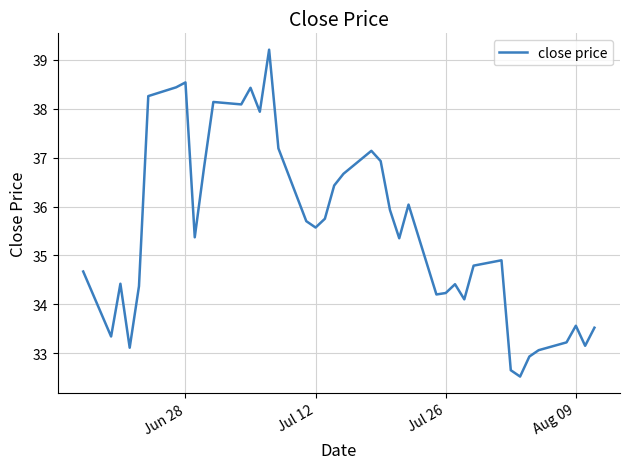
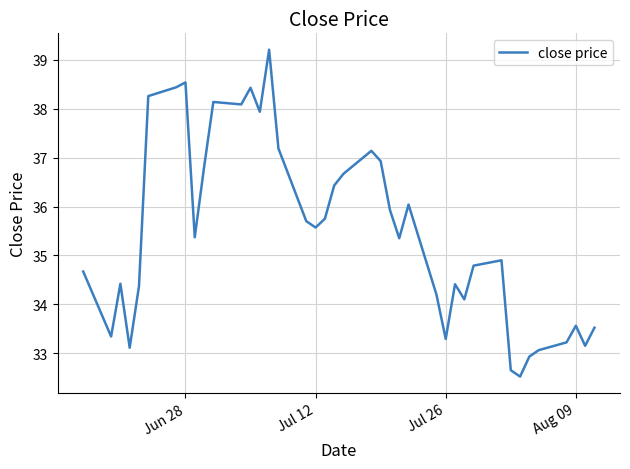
Jul 26: 34.2 -> 33.3
